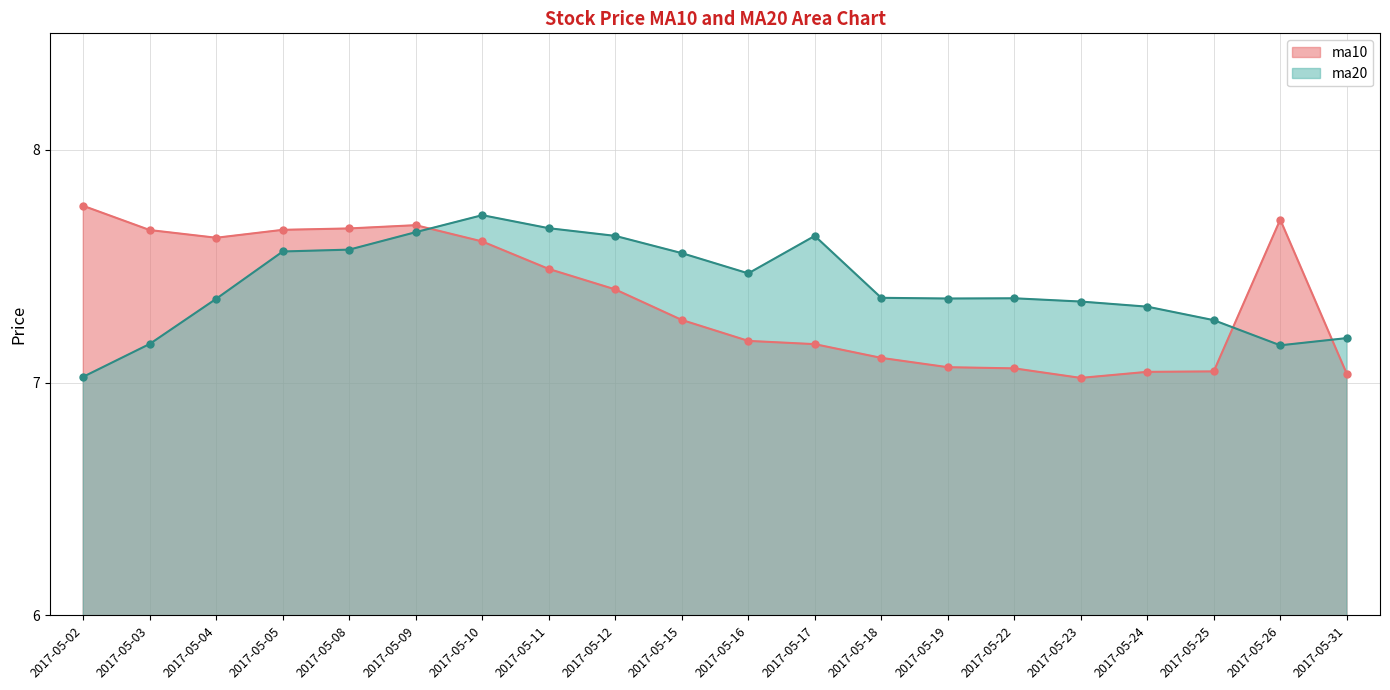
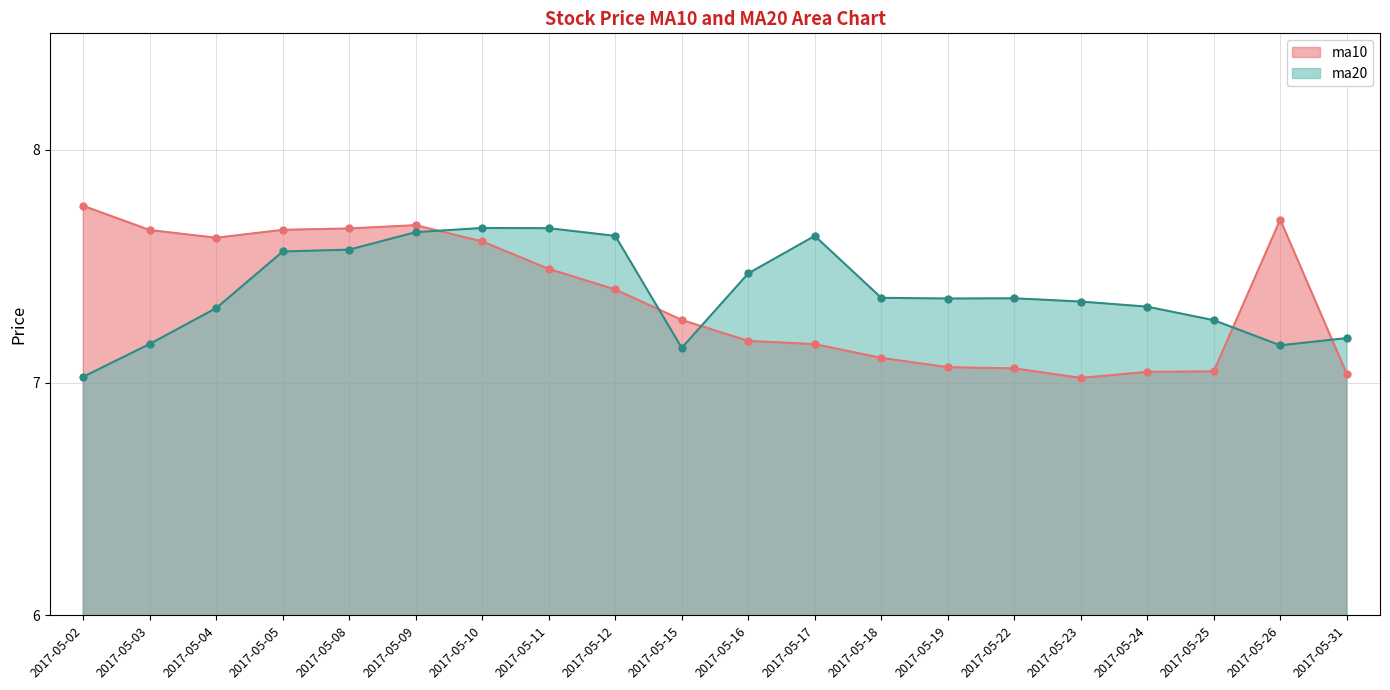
ma20, 2017-05-04: 7.36 -> 7.32
ma20, 2017-05-10: 7.72 -> 7.66
ma20, 2017-05-15: 7.56 -> 7.15
